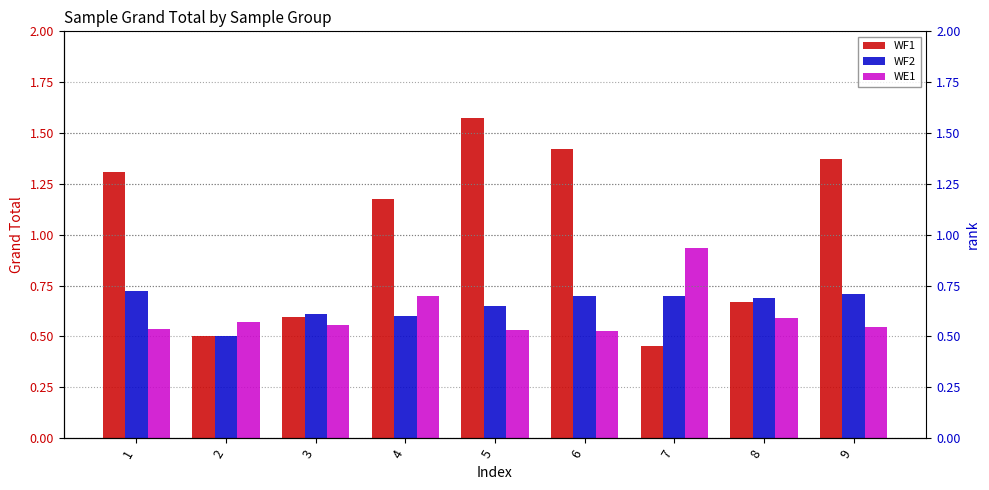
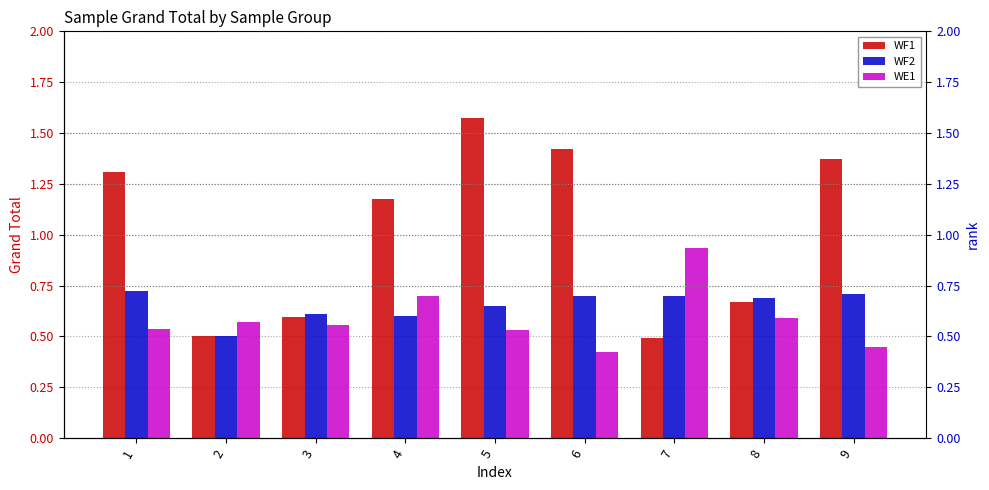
WE1, 6: 0.53 -> 0.43
WF1, 7: 0.45 -> 0.49
WE1, 9: 0.55 -> 0.45
